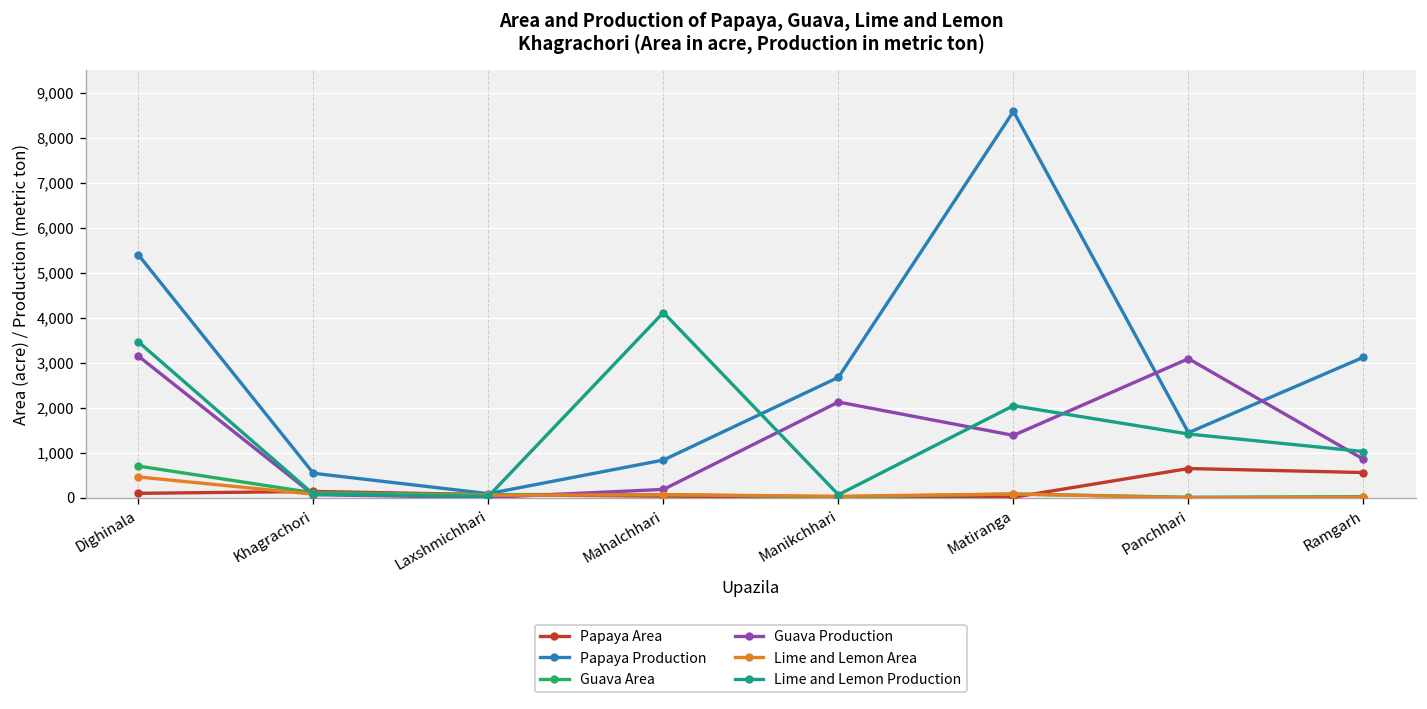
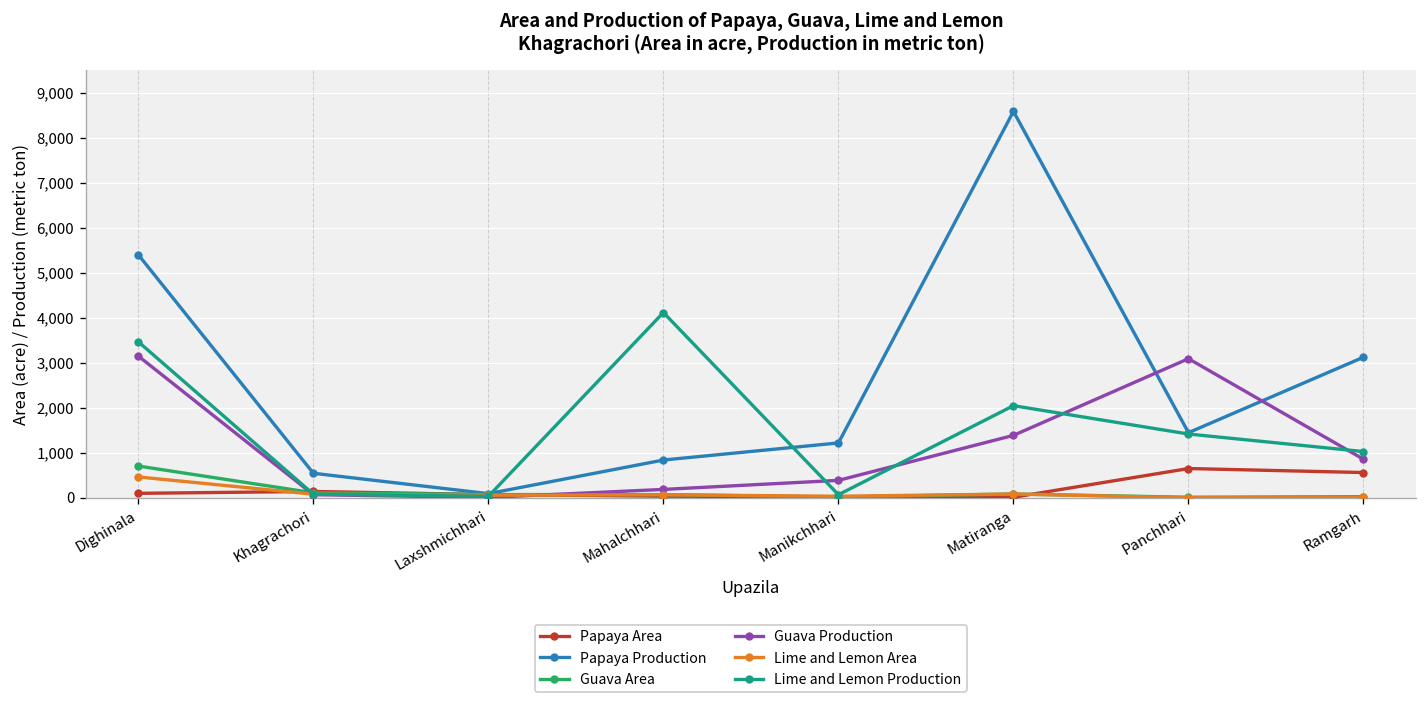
Papaya Production, Manikchhari: 2,700 -> 1,200
Guava Production, Manikchhari: 2,100 -> 400
